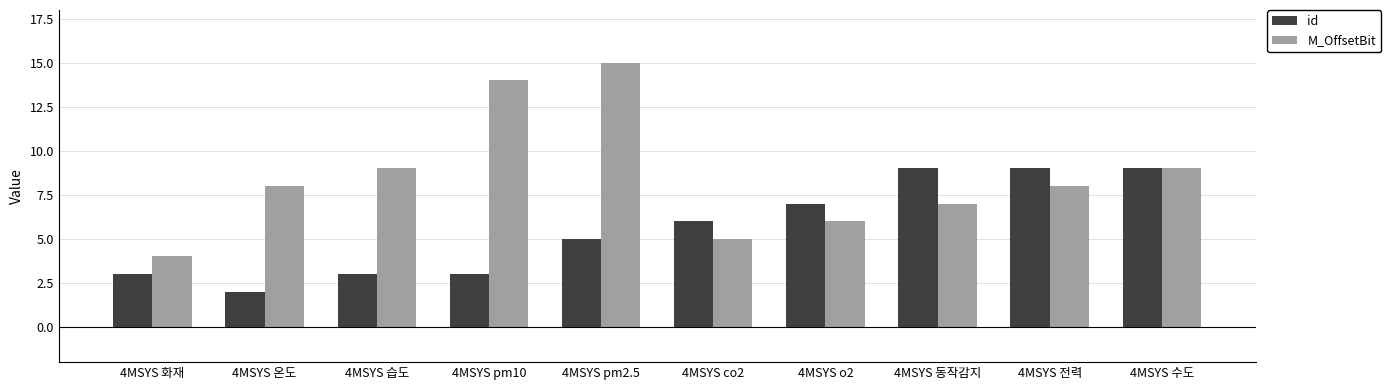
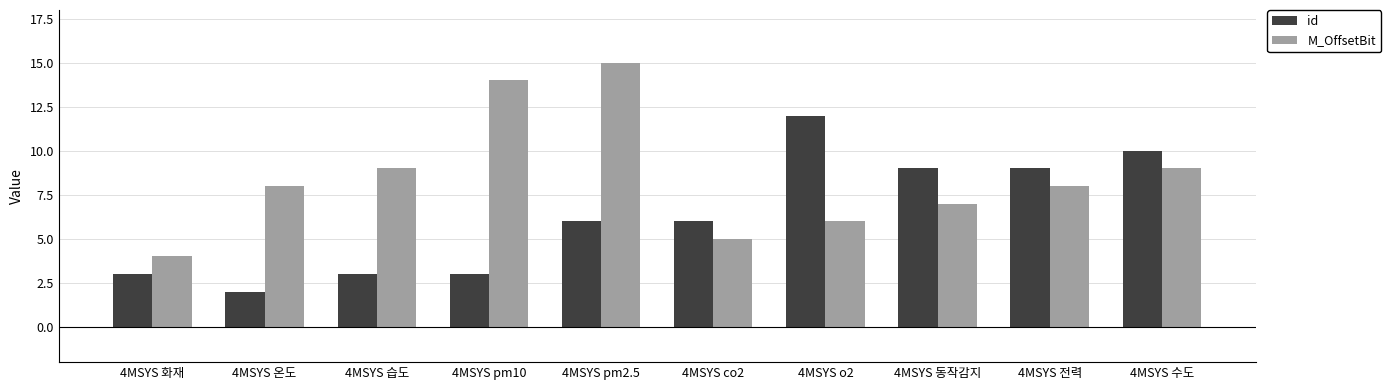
id, 4MSYS pm2.5: 5 -> 6
id, 4MSYS o2: 7 -> 12
id, 4MSYS 수도: 9 -> 10
